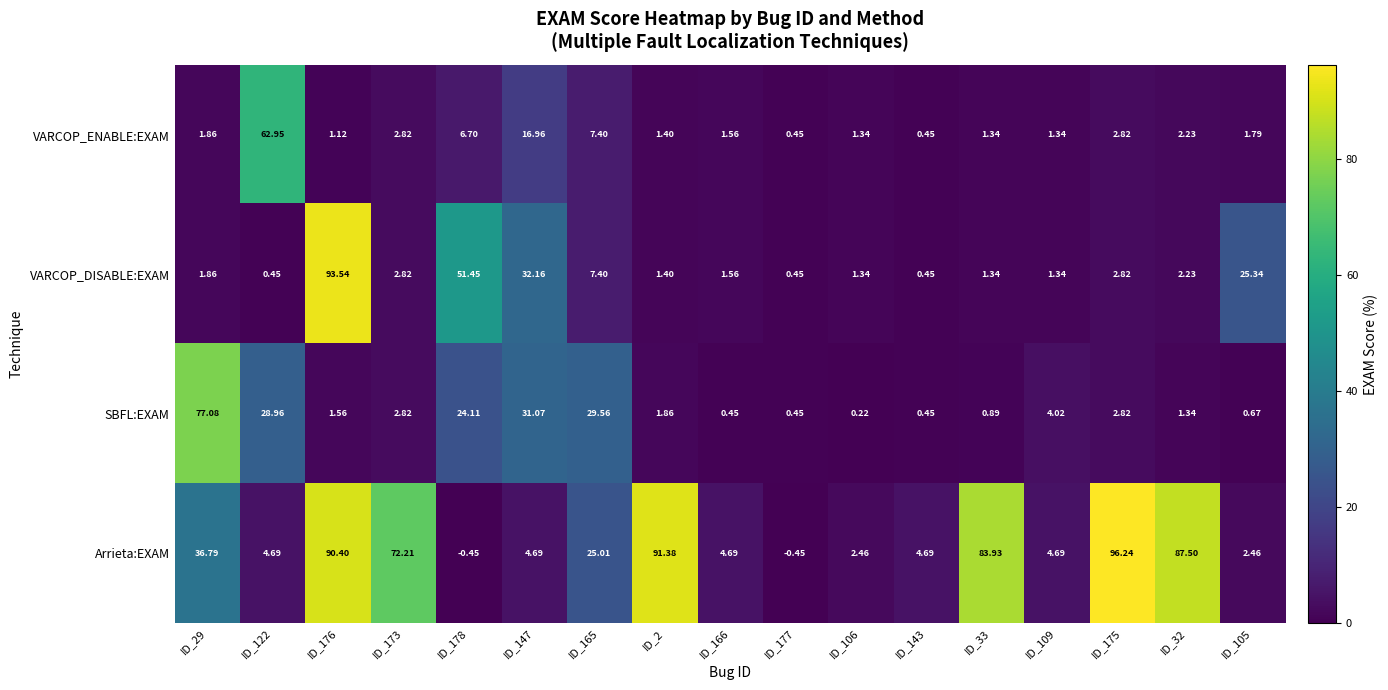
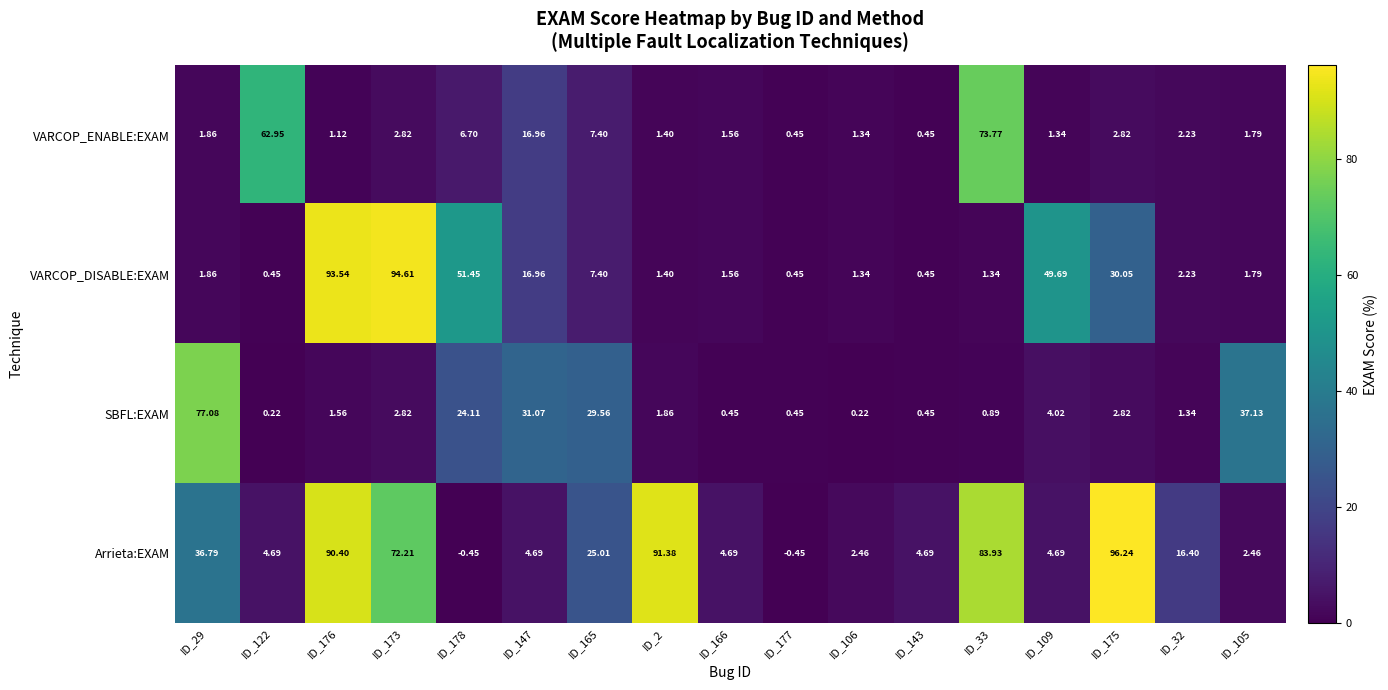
VARCOP_ENABLE:EXAM, ID_33: 1.34 -> 73.77
VARCOP_DISABLE:EXAM, ID_173: 2.82 -> 94.61
VARCOP_DISABLE:EXAM, ID_147: 32.16 -> 16.96
VARCOP_DISABLE:EXAM, ID_109: 1.34 -> 49.69
VARCOP_DISABLE:EXAM, ID_175: 2.82 -> 30.05
VARCOP_DISABLE:EXAM, ID_105: 25.34 -> 1.79
SBFL:EXAM, ID_122: 28.96 -> 0.22
SBFL:EXAM, ID_105: 0.67 -> 37.13
Arrieta:EXAM, ID_32: 87.50 -> 16.40
